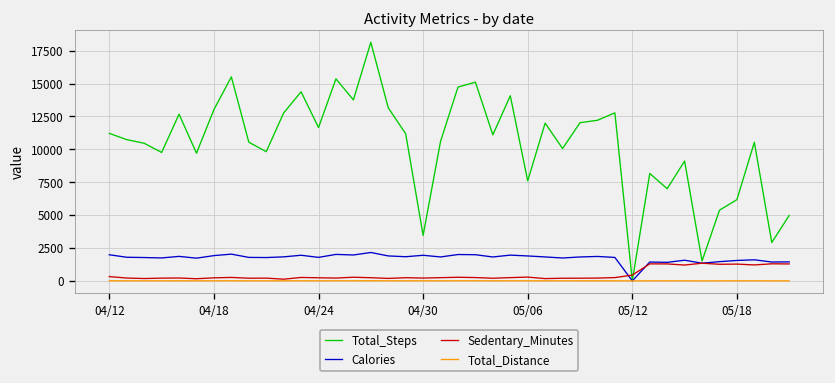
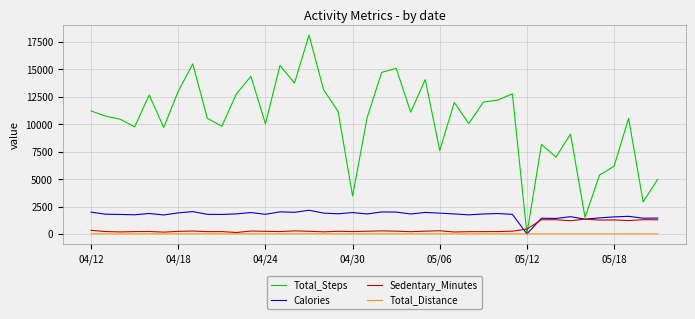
Total_Steps, 04/24: 11700 -> 10000
